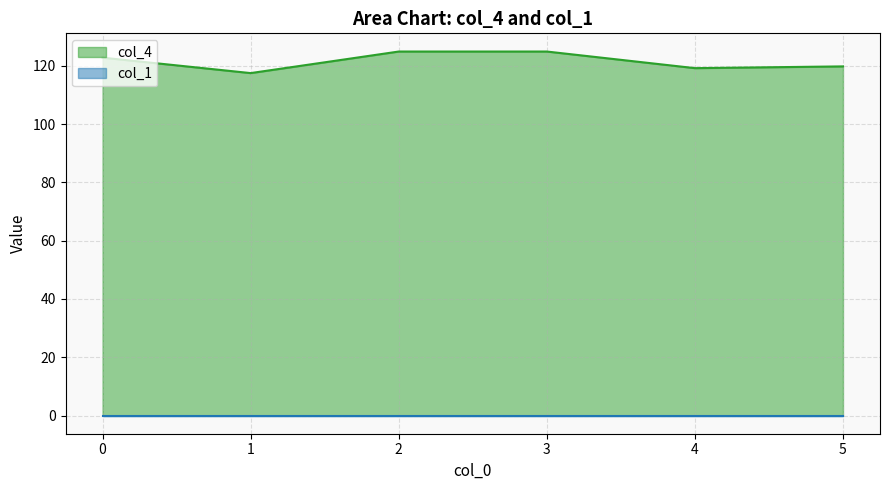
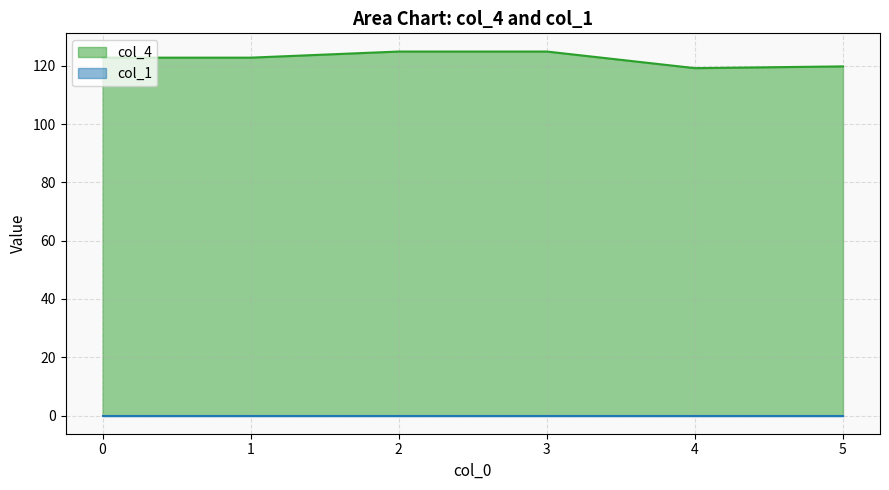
col_4, 1: 118 -> 123
